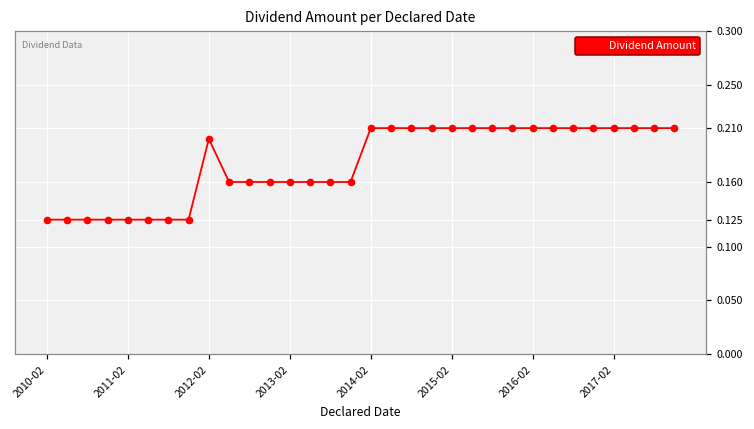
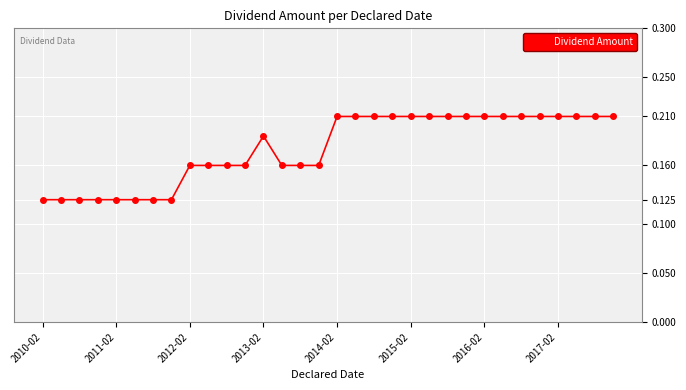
2012-02: 0.20 -> 0.16
2013-02: 0.16 -> 0.19
